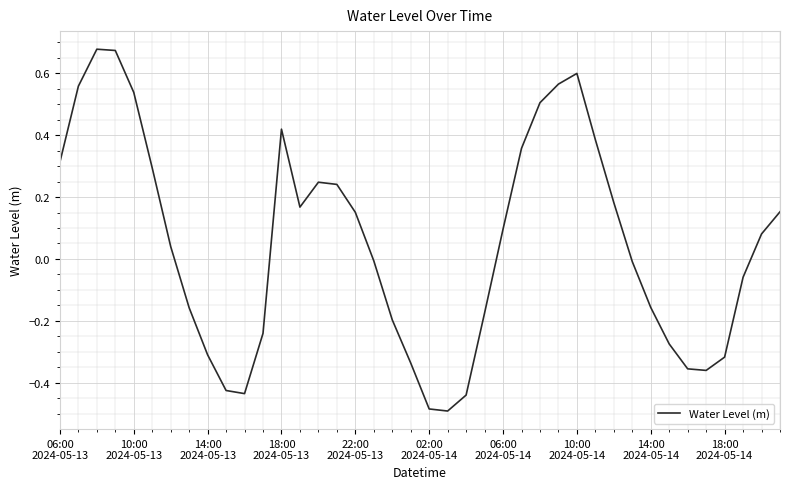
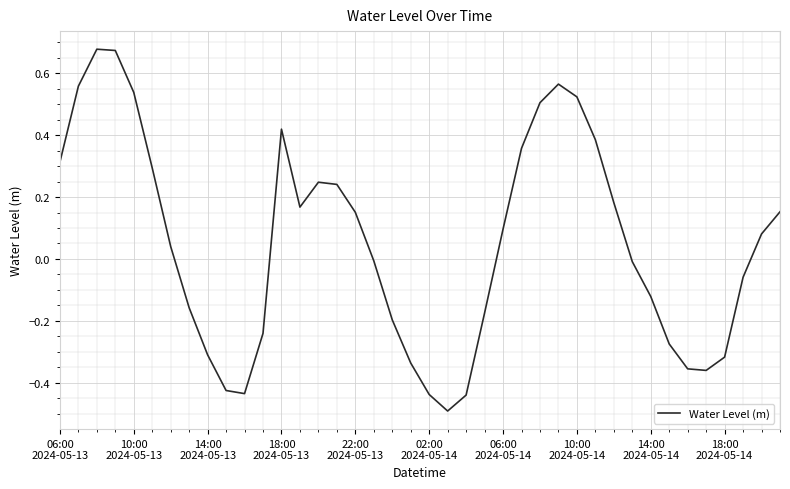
02:00 2024-05-14: -0.48 -> -0.44
10:00 2024-05-14: 0.60 -> 0.52
14:00 2024-05-14: -0.16 -> -0.12
